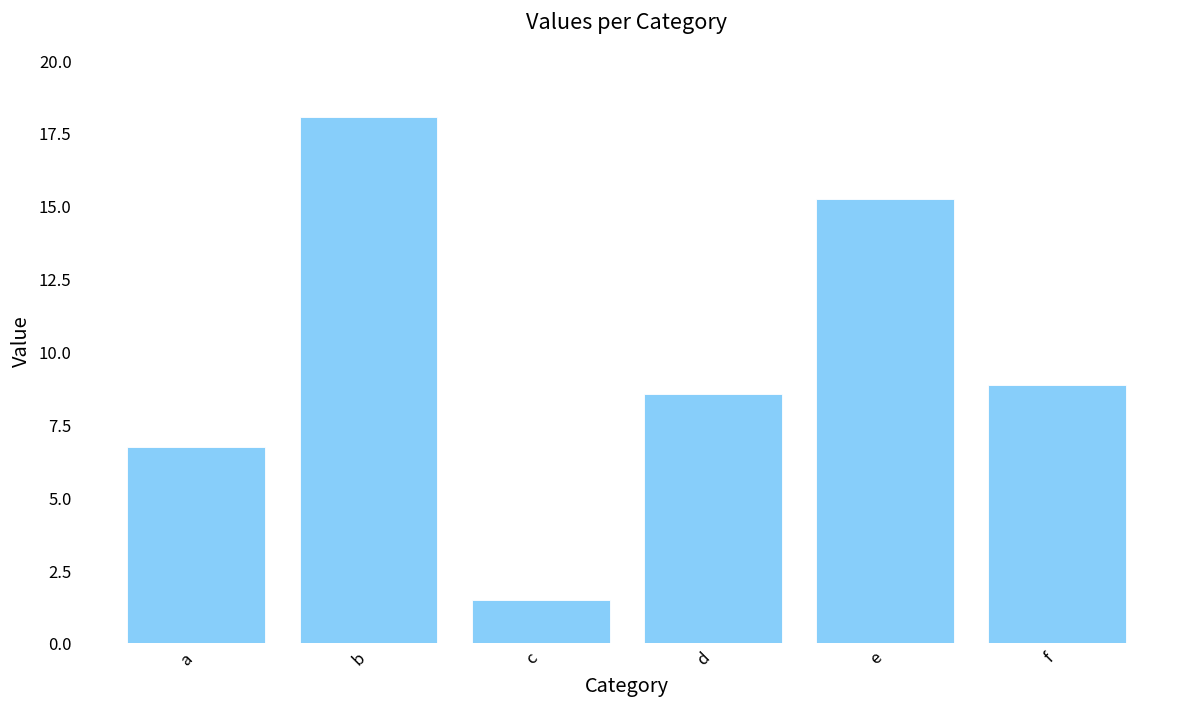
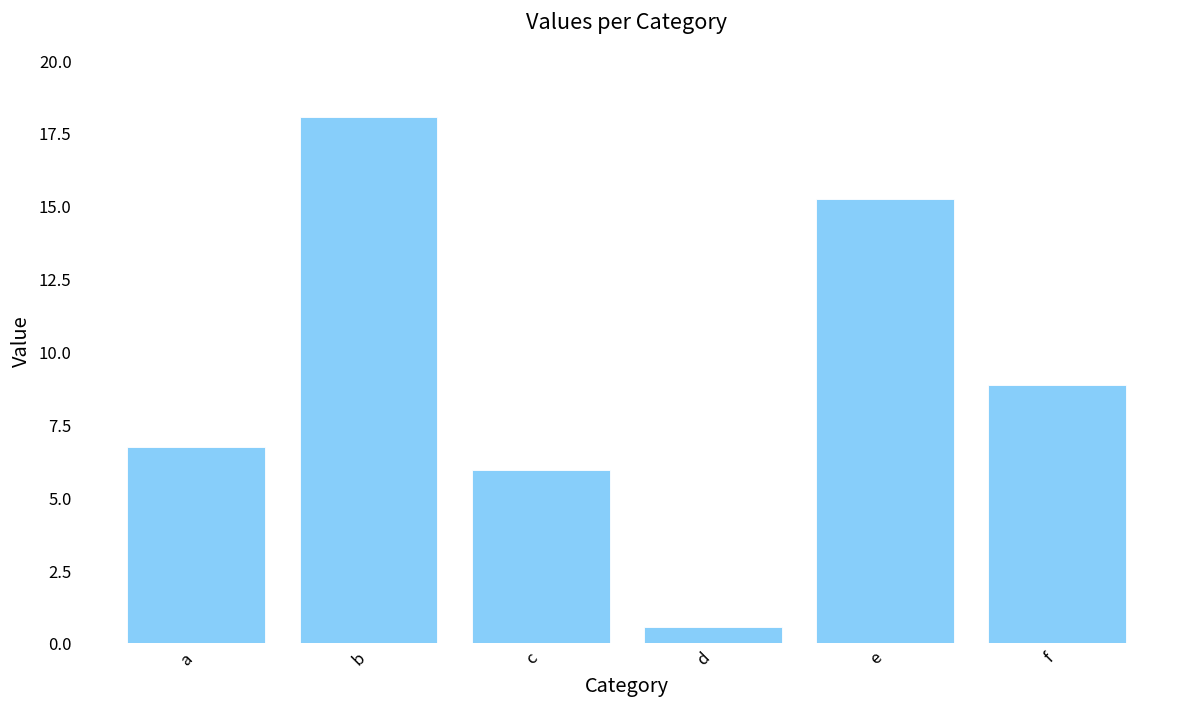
c: 1.5 -> 5.9
d: 8.6 -> 0.5
